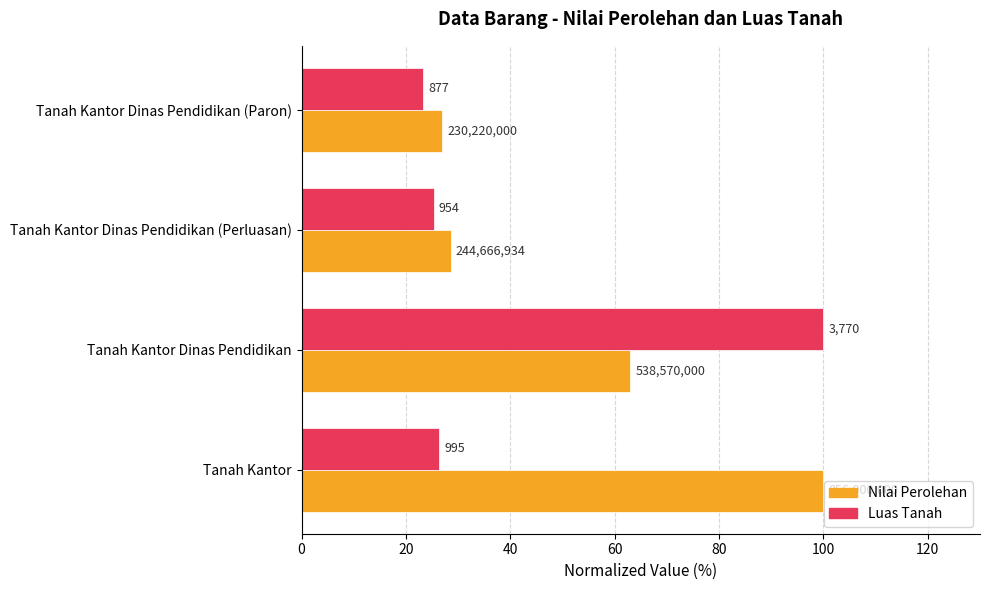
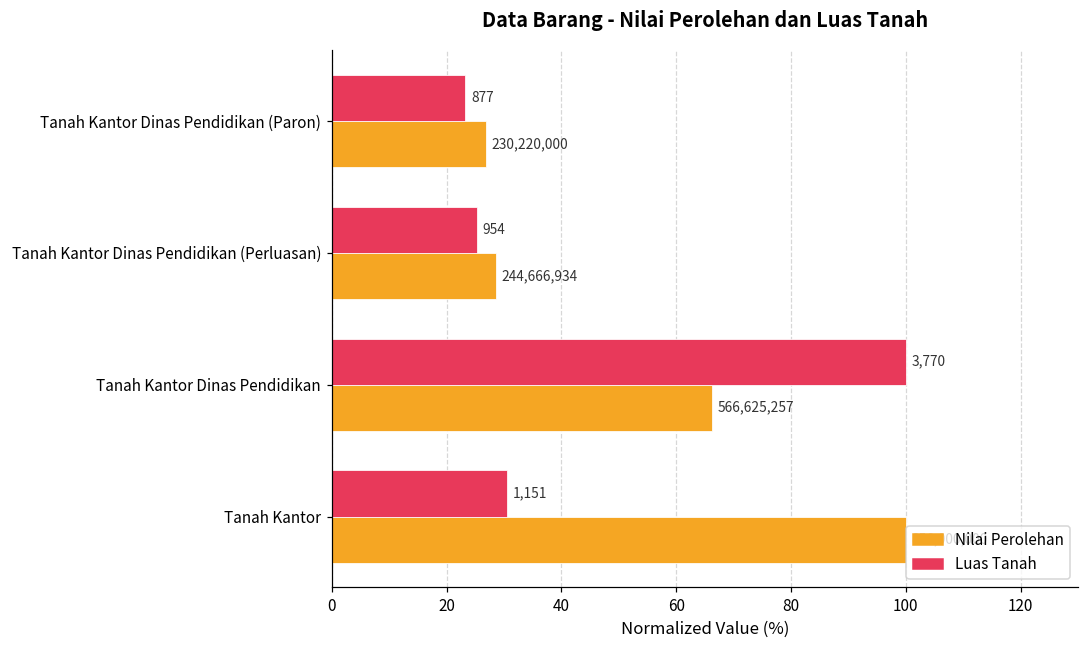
Nilai Perolehan, Tanah Kantor Dinas Pendidikan: 538,570,000 -> 566,625,257
Luas Tanah, Tanah Kantor: 995 -> 1,151
